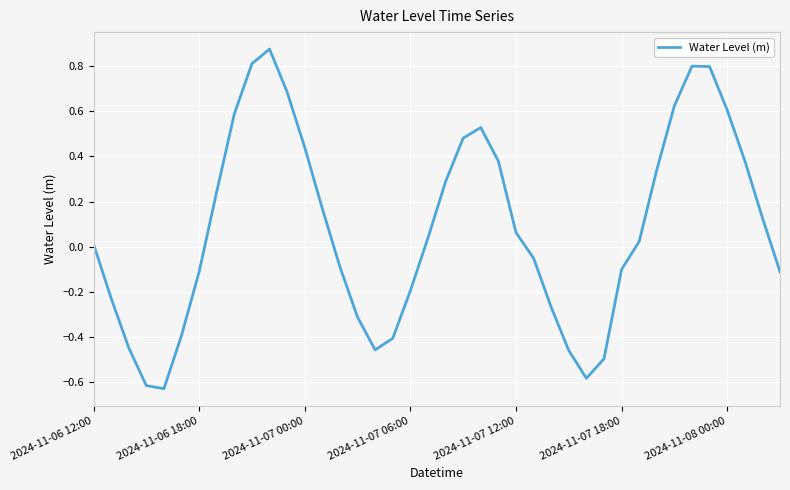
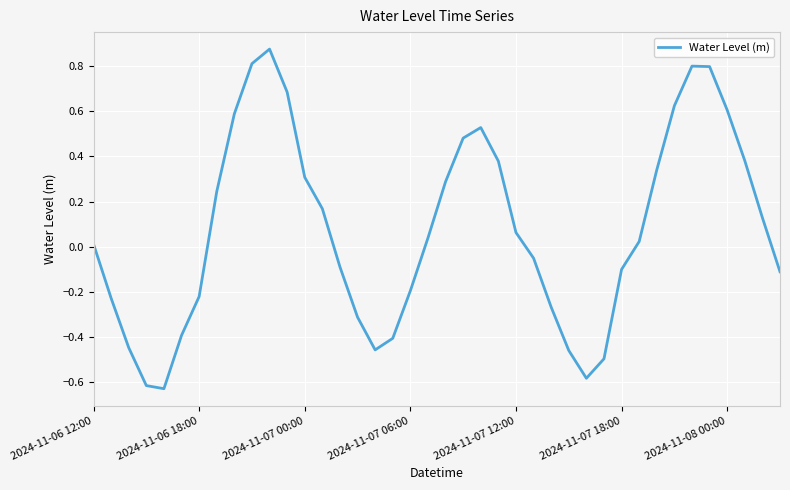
2024-11-06 18:00: -0.11 -> -0.22
2024-11-07 00:00: 0.44 -> 0.31
